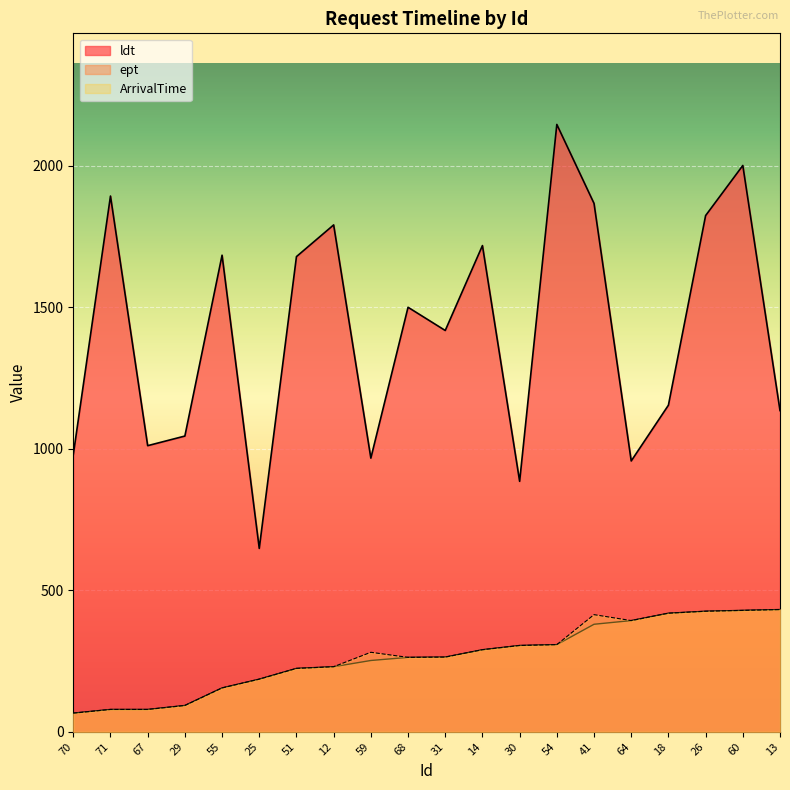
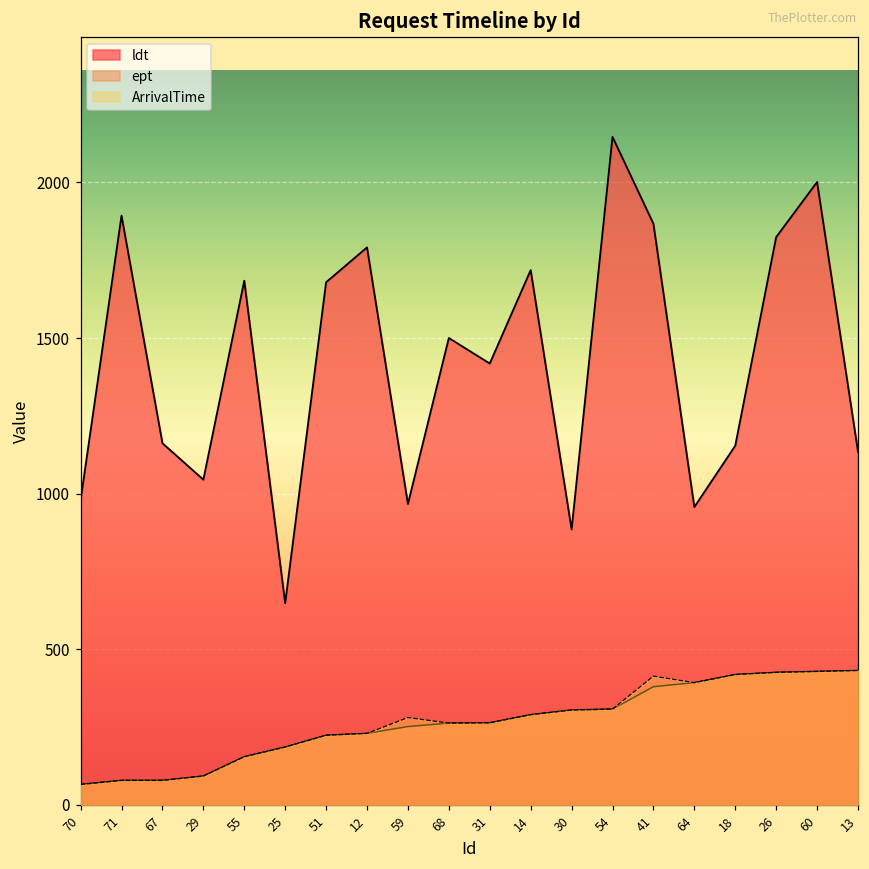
ldt, 67: 1010 -> 1160
